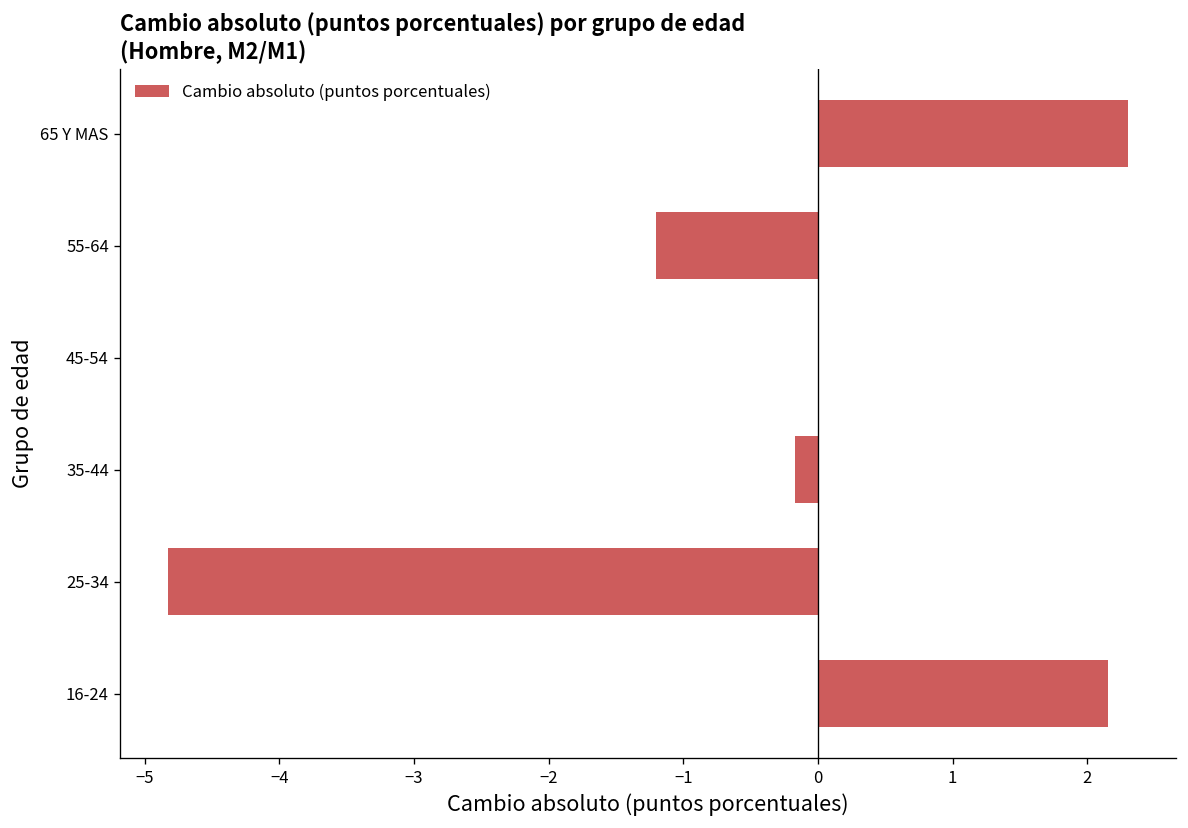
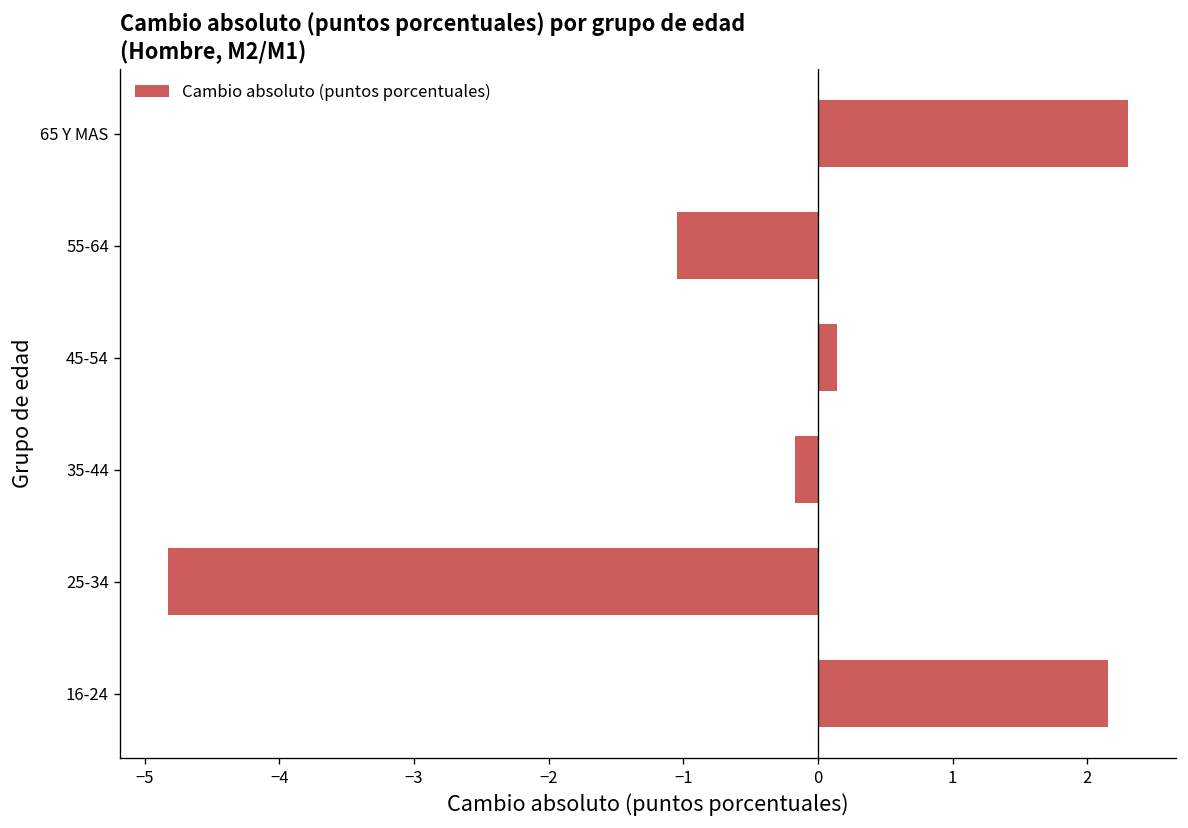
55-64: -1.21 -> -1.04
45-54: 0.01 -> 0.14
